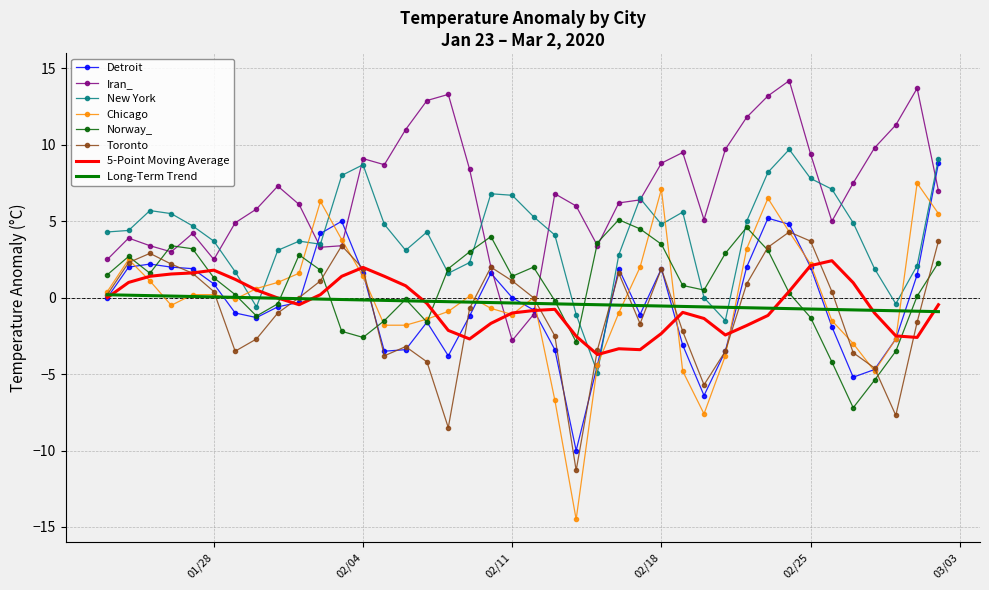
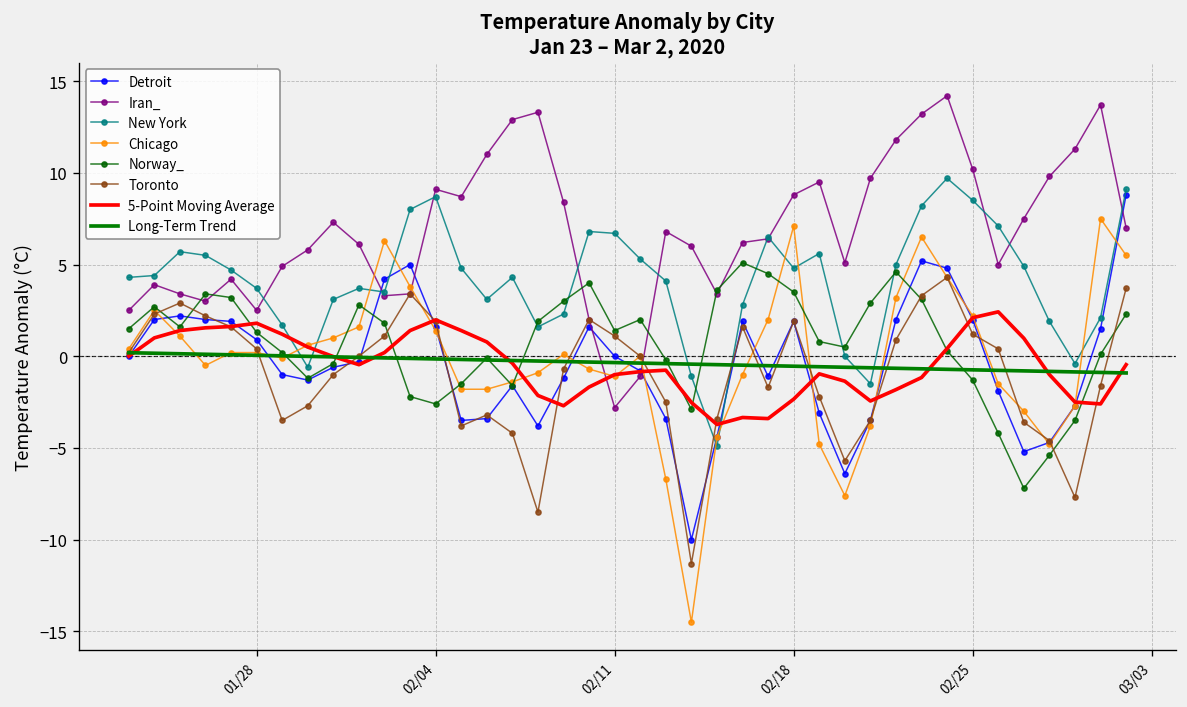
Iran_, 02/25: 9.4 -> 10.2
New York, 02/25: 7.8 -> 8.5
Toronto, 02/25: 3.7 -> 1.2
